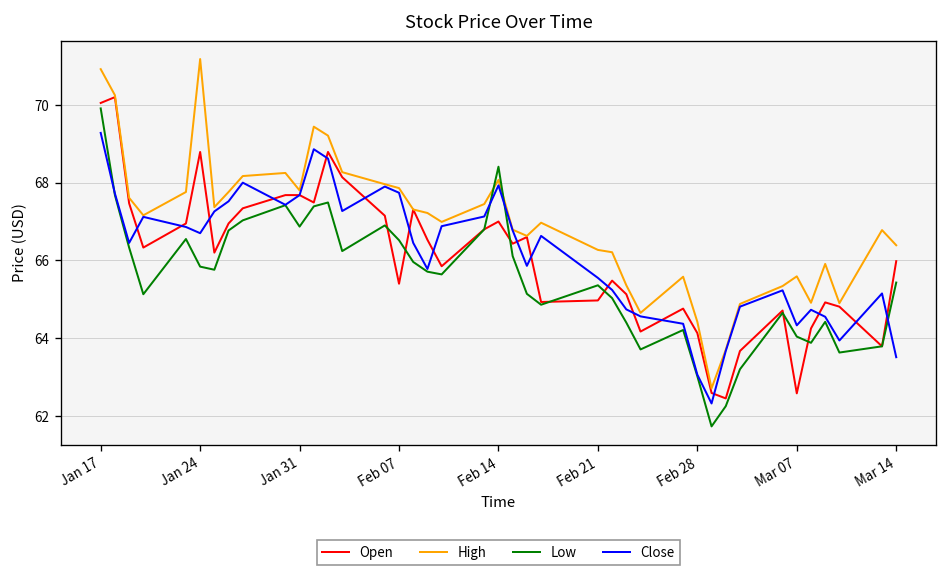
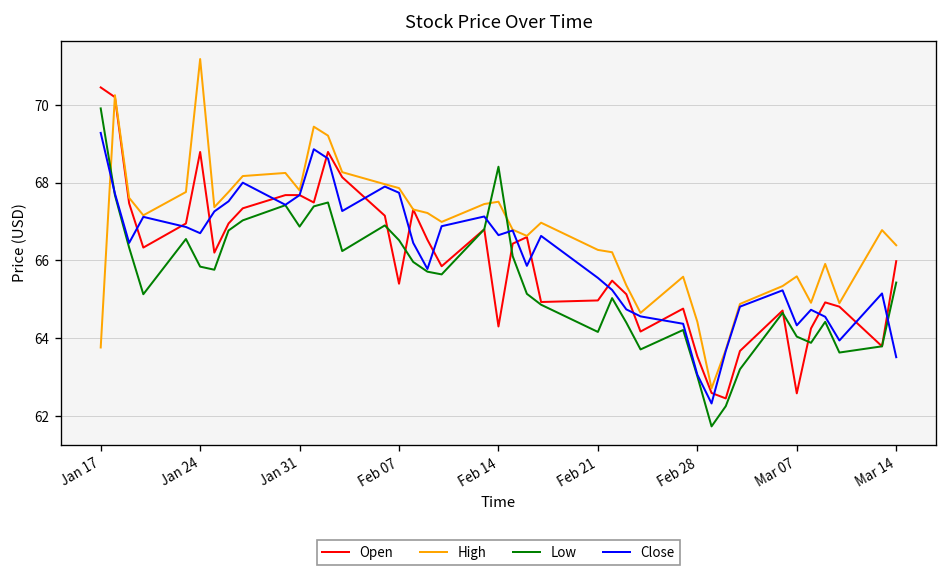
Open, Jan 17: 70.1 -> 70.5
High, Jan 17: 70.9 -> 63.8
Open, Feb 14: 67.0 -> 64.3
High, Feb 14: 68.1 -> 67.5
Close, Feb 14: 67.9 -> 66.7
Low, Feb 21: 65.4 -> 64.2
Open, Feb 28: 64.1 -> 63.5
